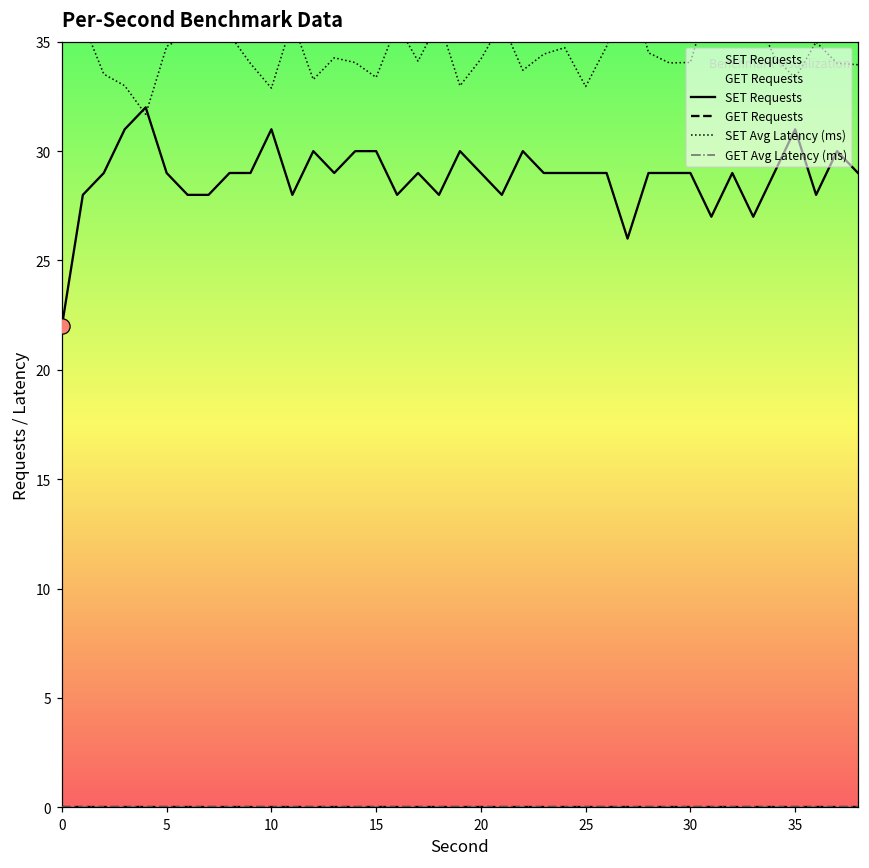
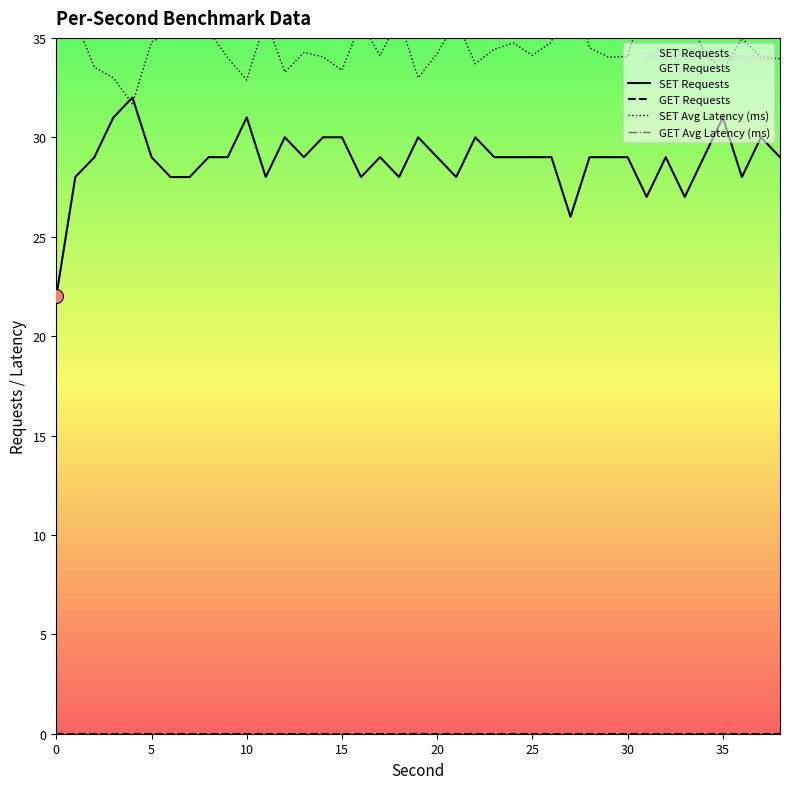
SET Avg Latency (ms), 25: 33.0 -> 34.1
